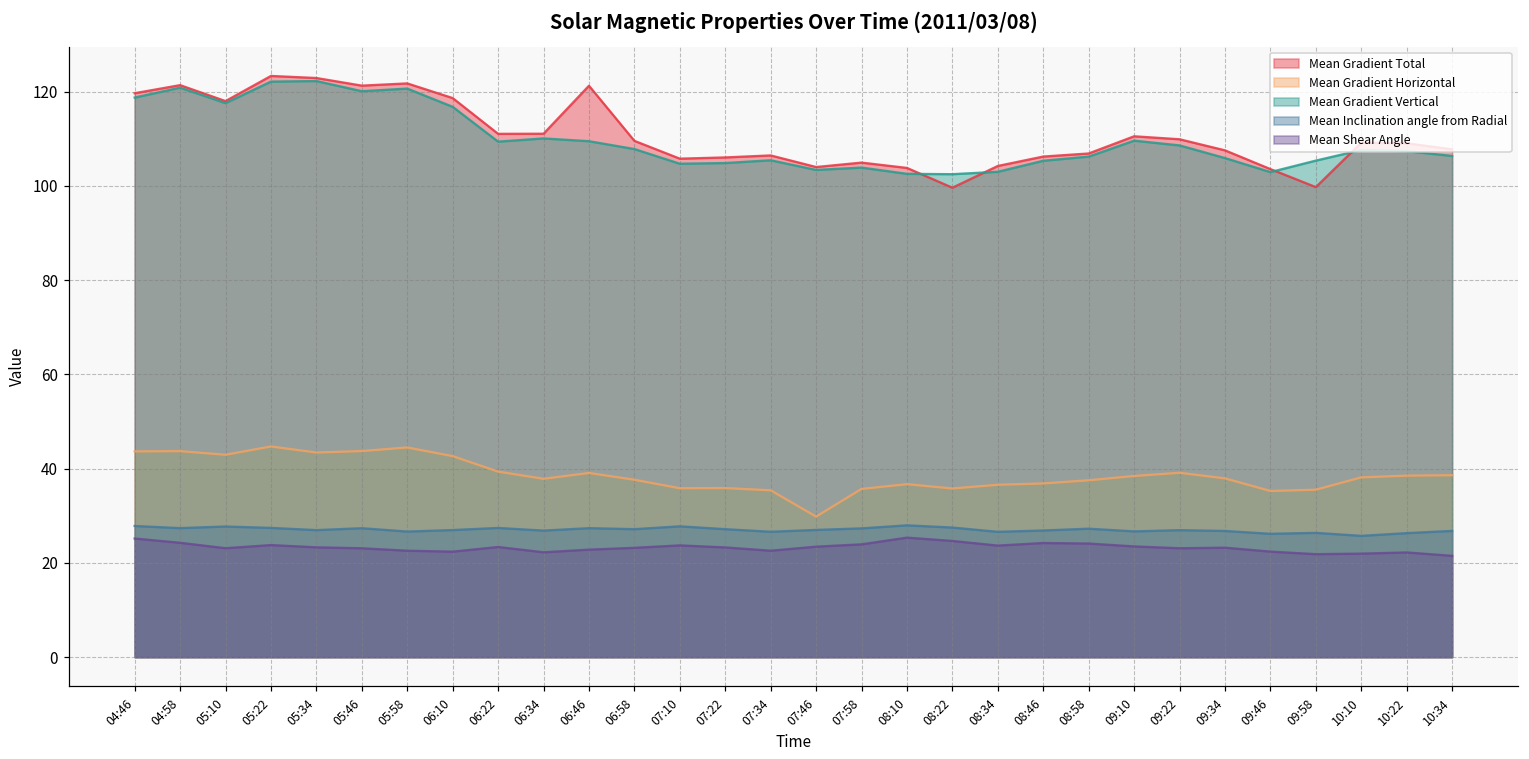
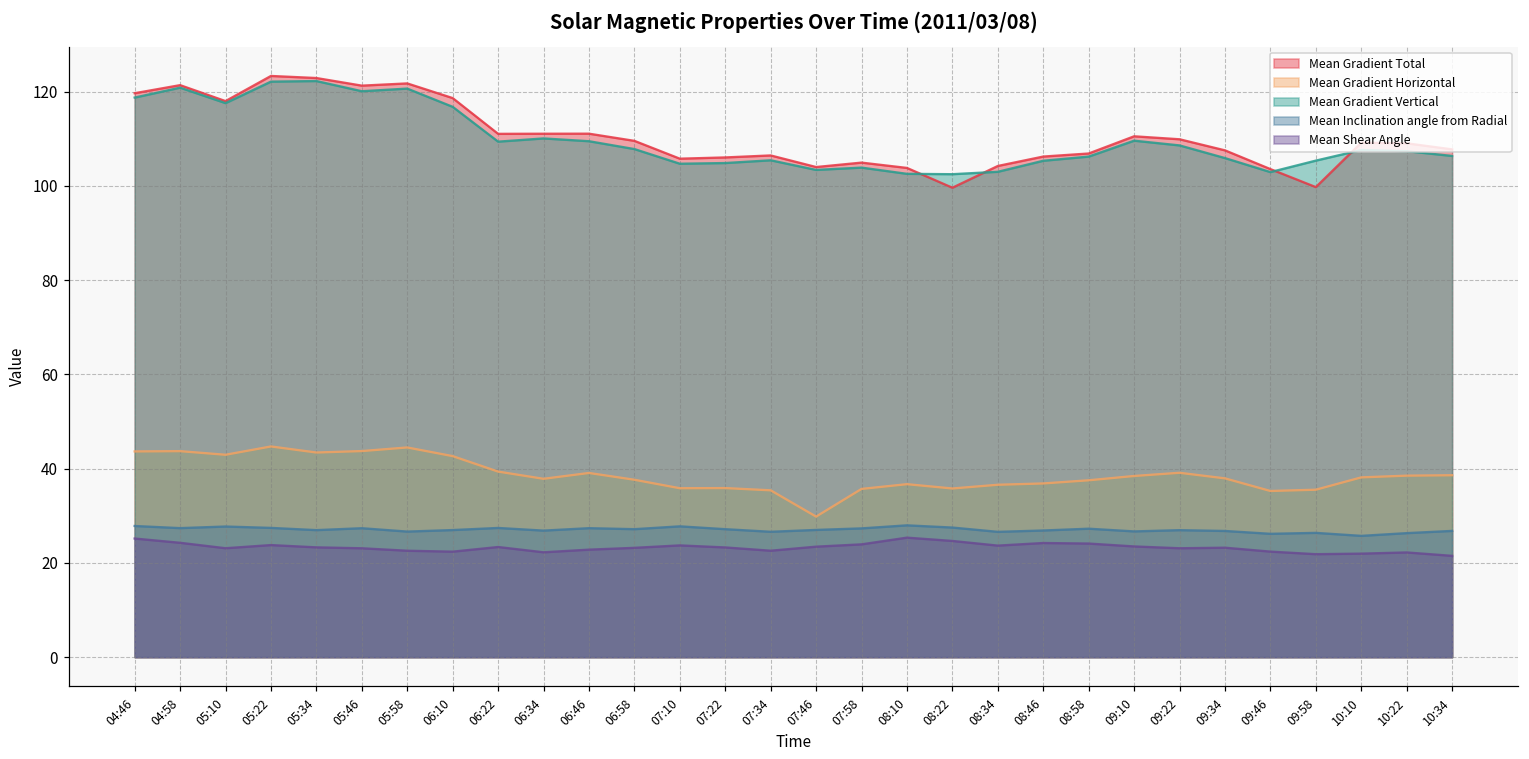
Mean Gradient Total, 06:46: 121 -> 111
